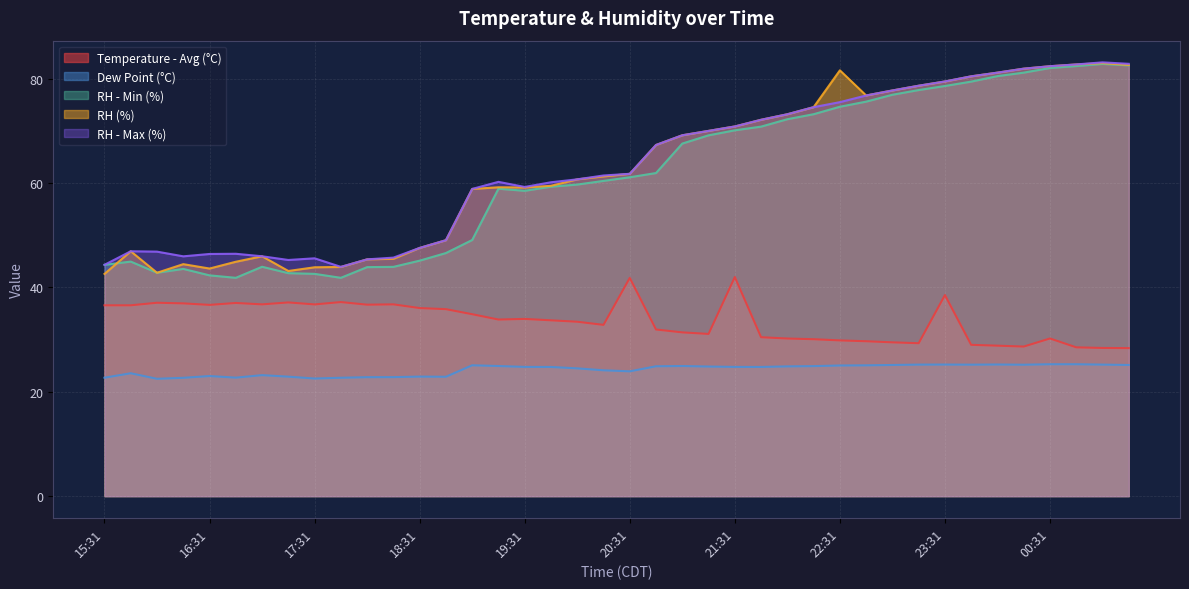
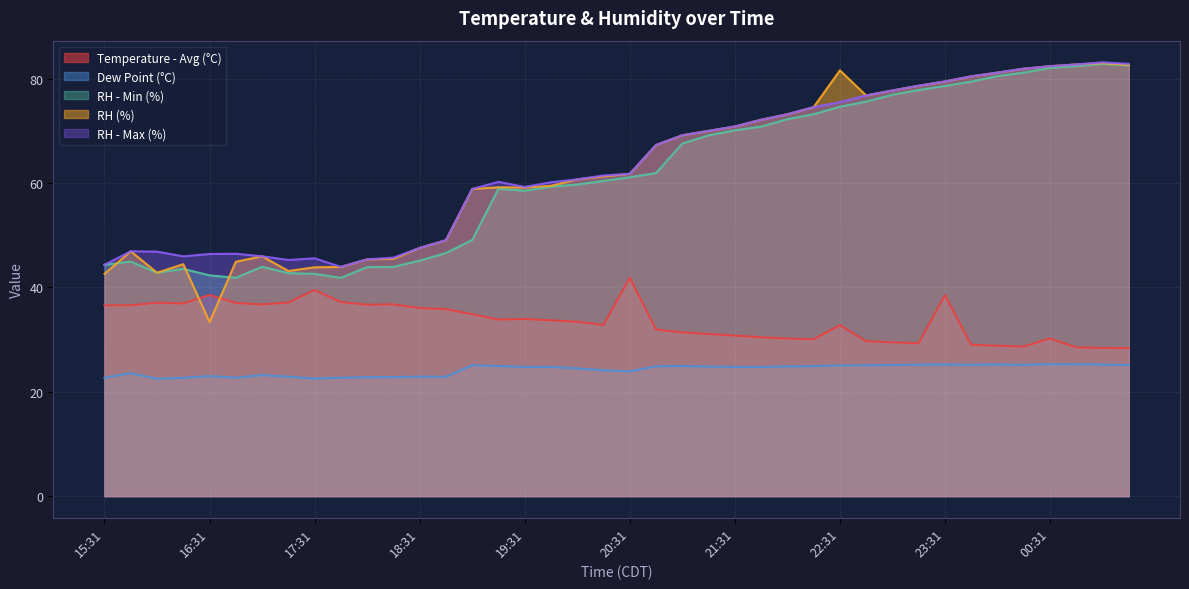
Temperature - Avg (°C), 16:31: 37 -> 39
RH (%), 16:31: 44 -> 33
Temperature - Avg (°C), 17:31: 37 -> 40
Temperature - Avg (°C), 21:31: 42 -> 31
Temperature - Avg (°C), 22:31: 30 -> 33
